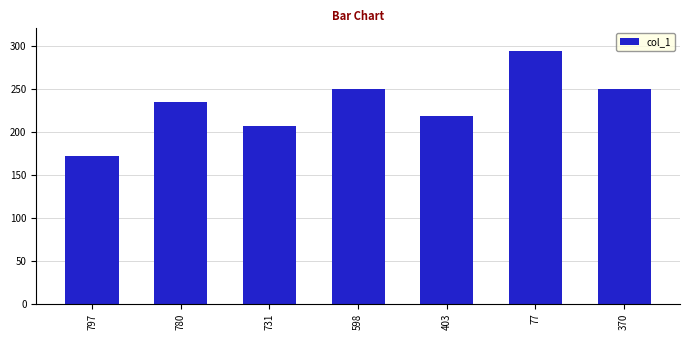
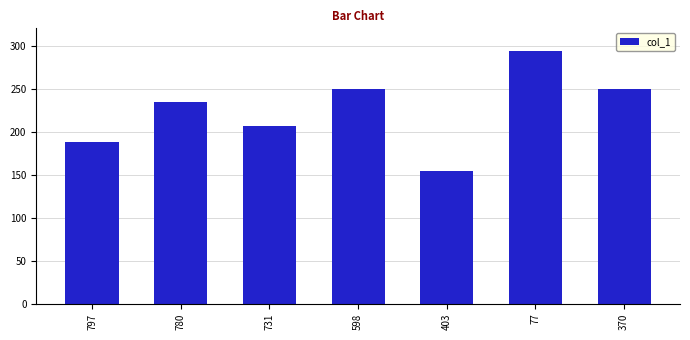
797: 170 -> 190
403: 220 -> 150
